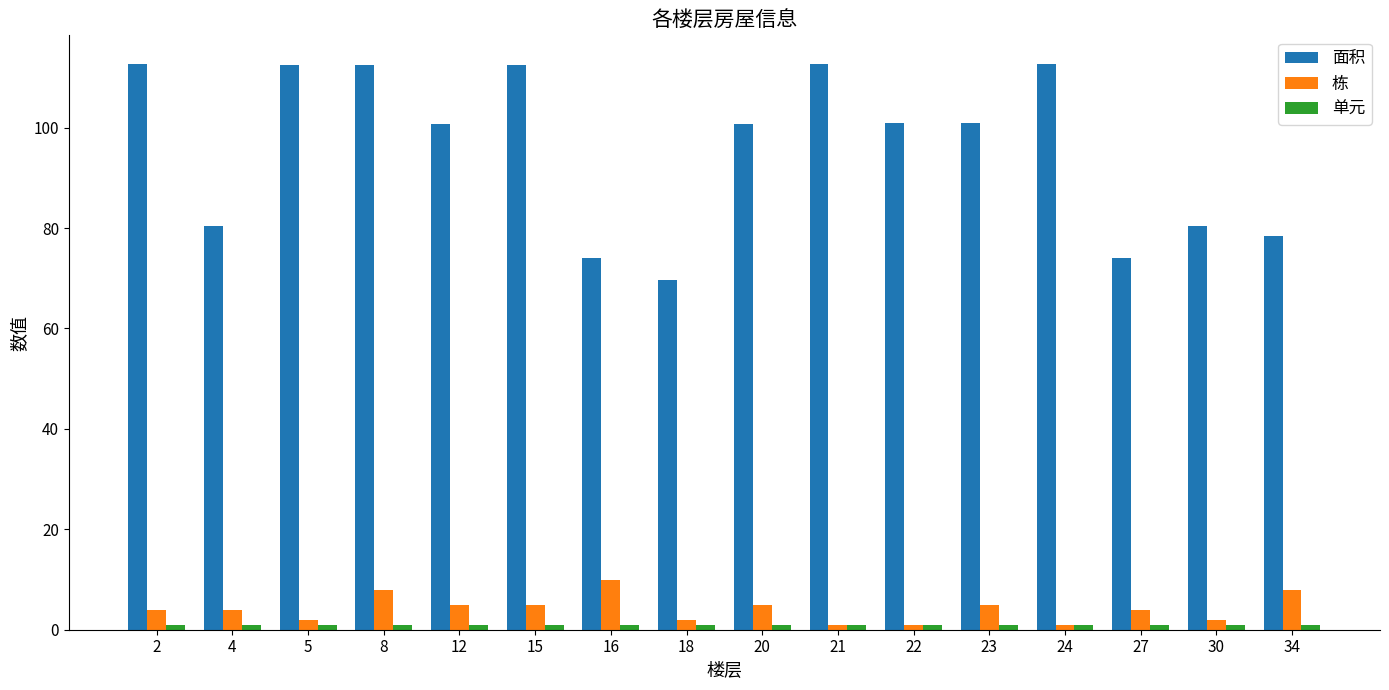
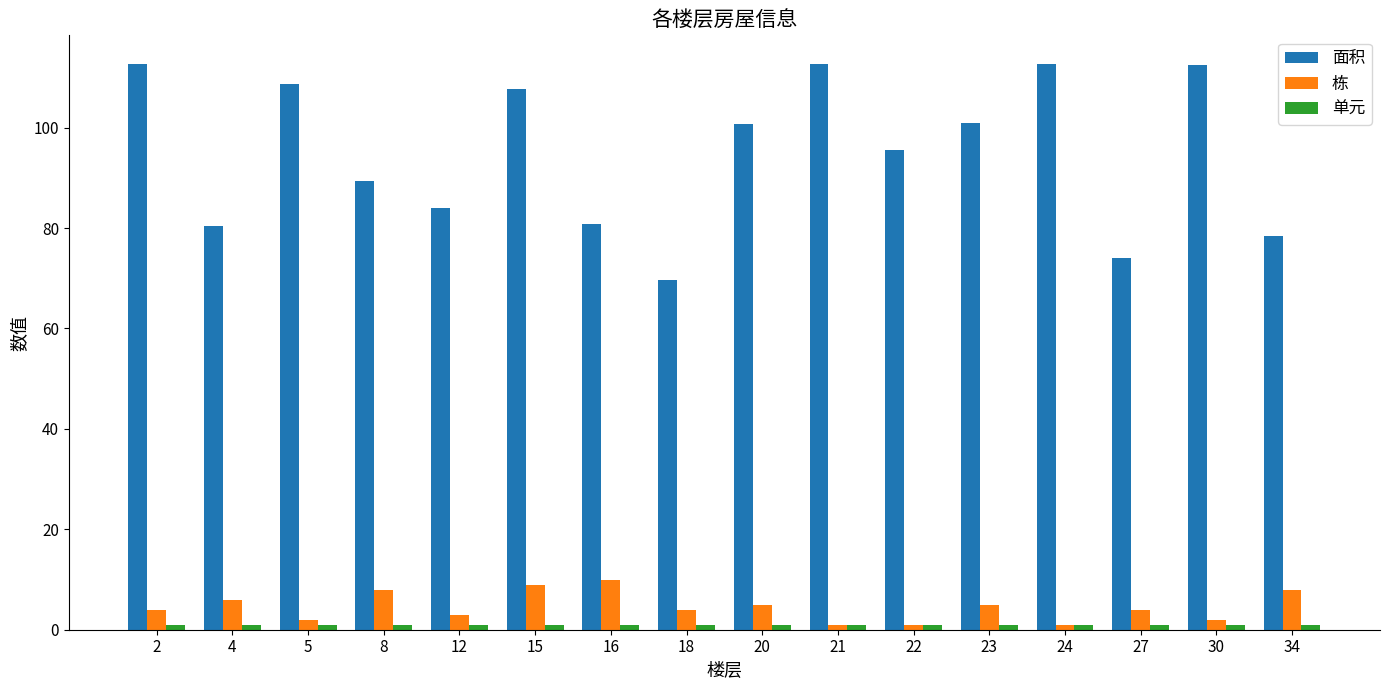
栋, 4: 4 -> 6
面积, 5: 112 -> 109
面积, 8: 112 -> 89
面积, 12: 101 -> 84
栋, 12: 5 -> 3
面积, 15: 112 -> 108
栋, 15: 5 -> 9
面积, 16: 74 -> 81
栋, 18: 2 -> 4
面积, 22: 101 -> 96
面积, 30: 80 -> 112
